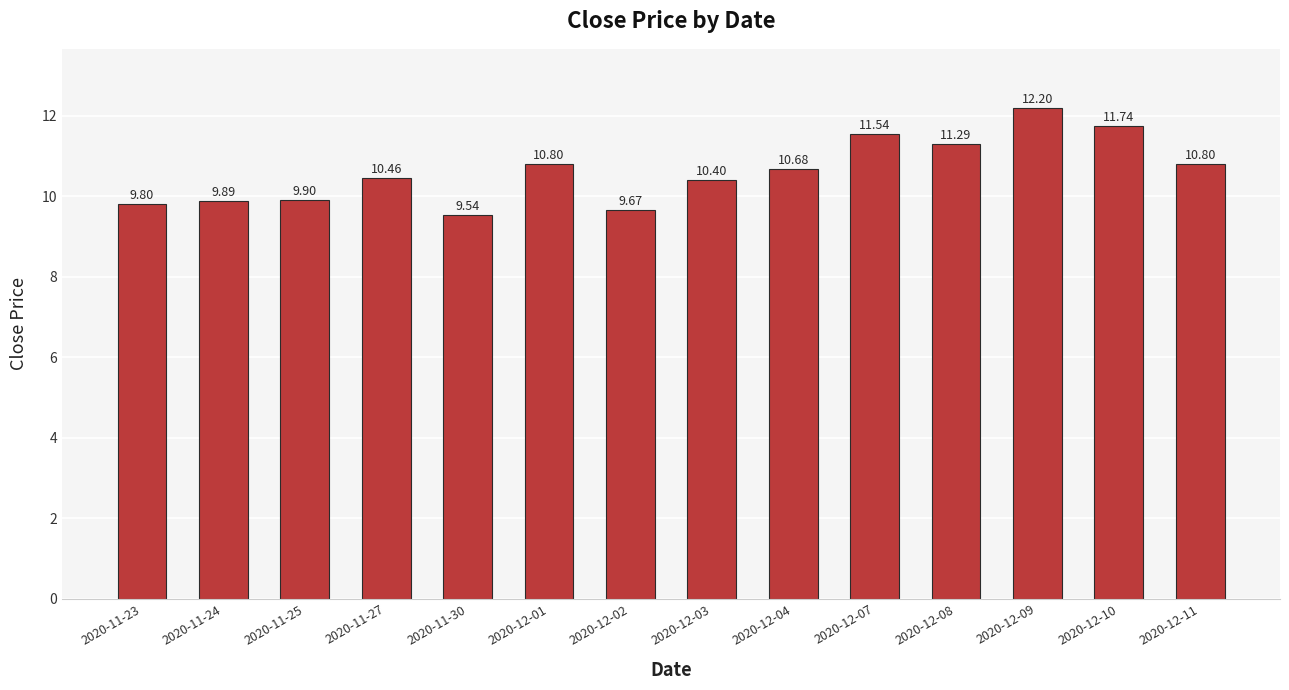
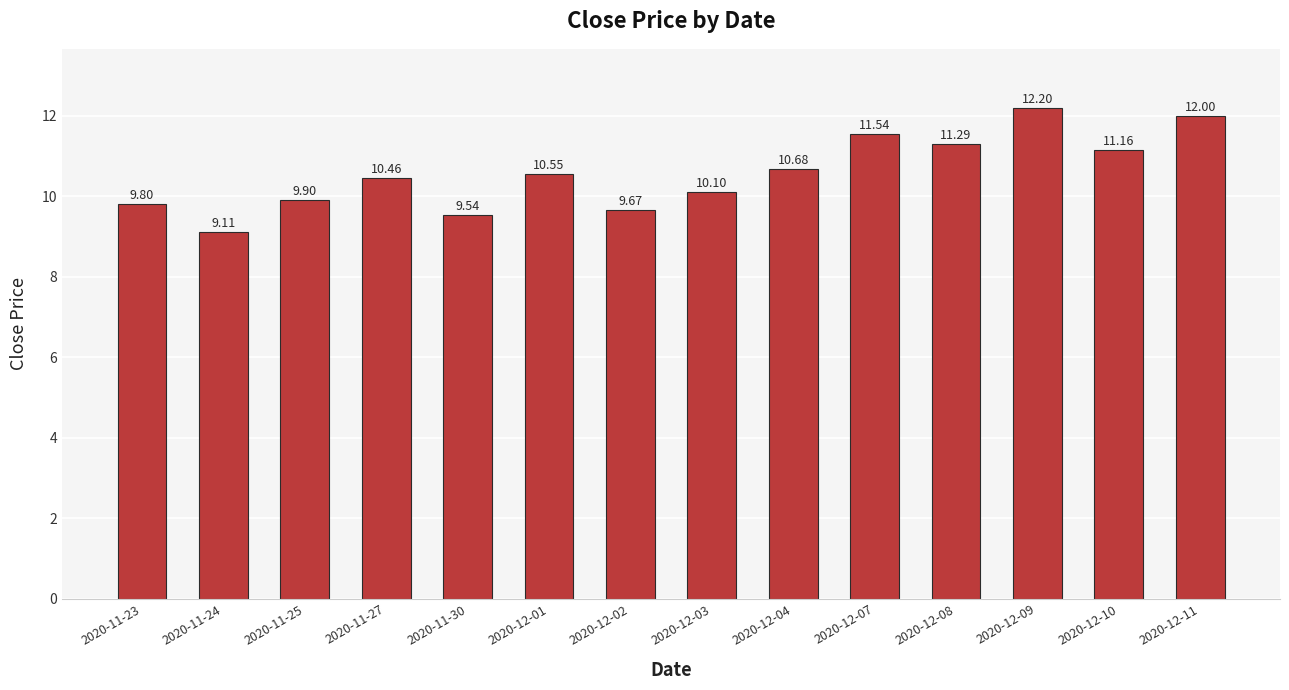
2020-11-24: 9.89 -> 9.11
2020-12-01: 10.80 -> 10.55
2020-12-03: 10.40 -> 10.10
2020-12-10: 11.74 -> 11.16
2020-12-11: 10.80 -> 12.00
